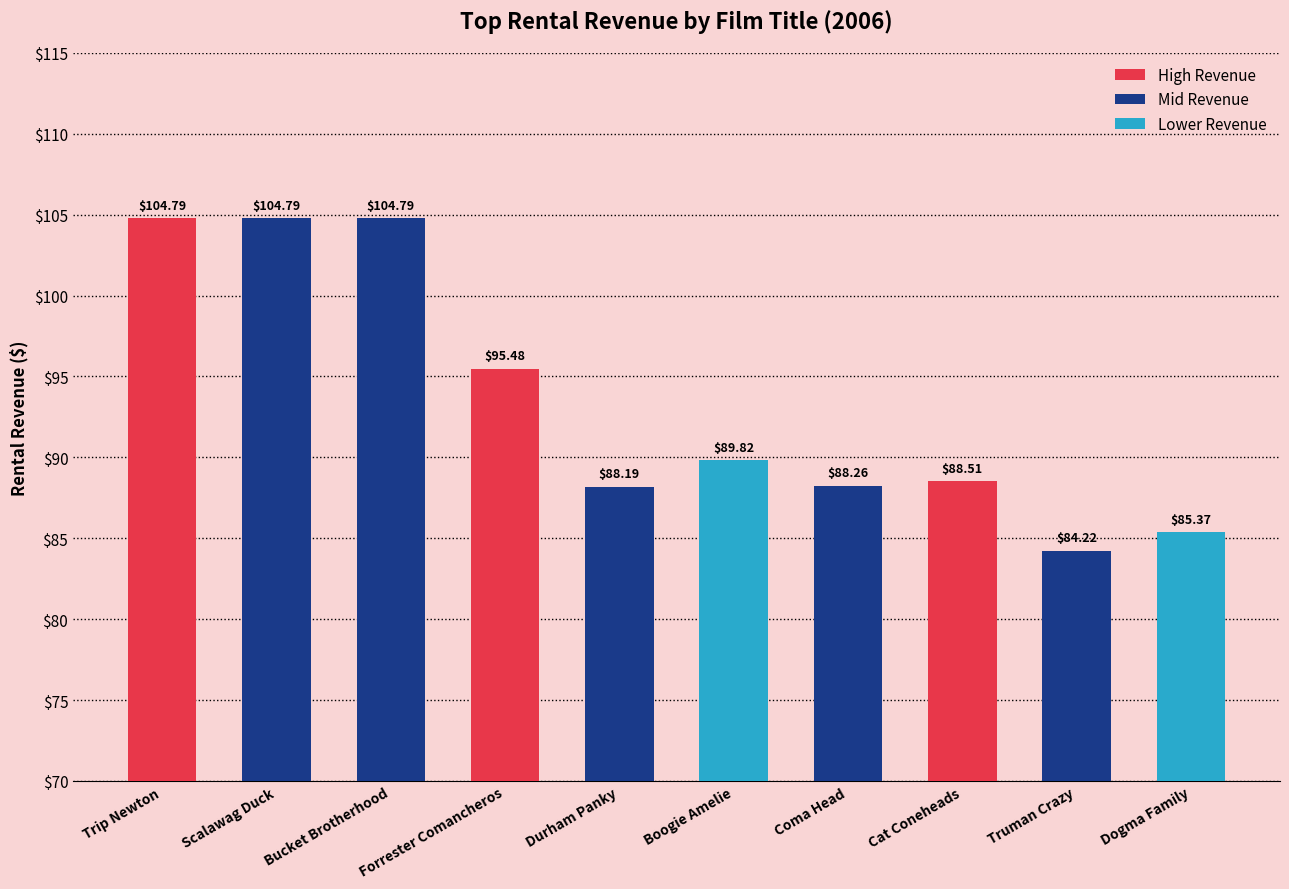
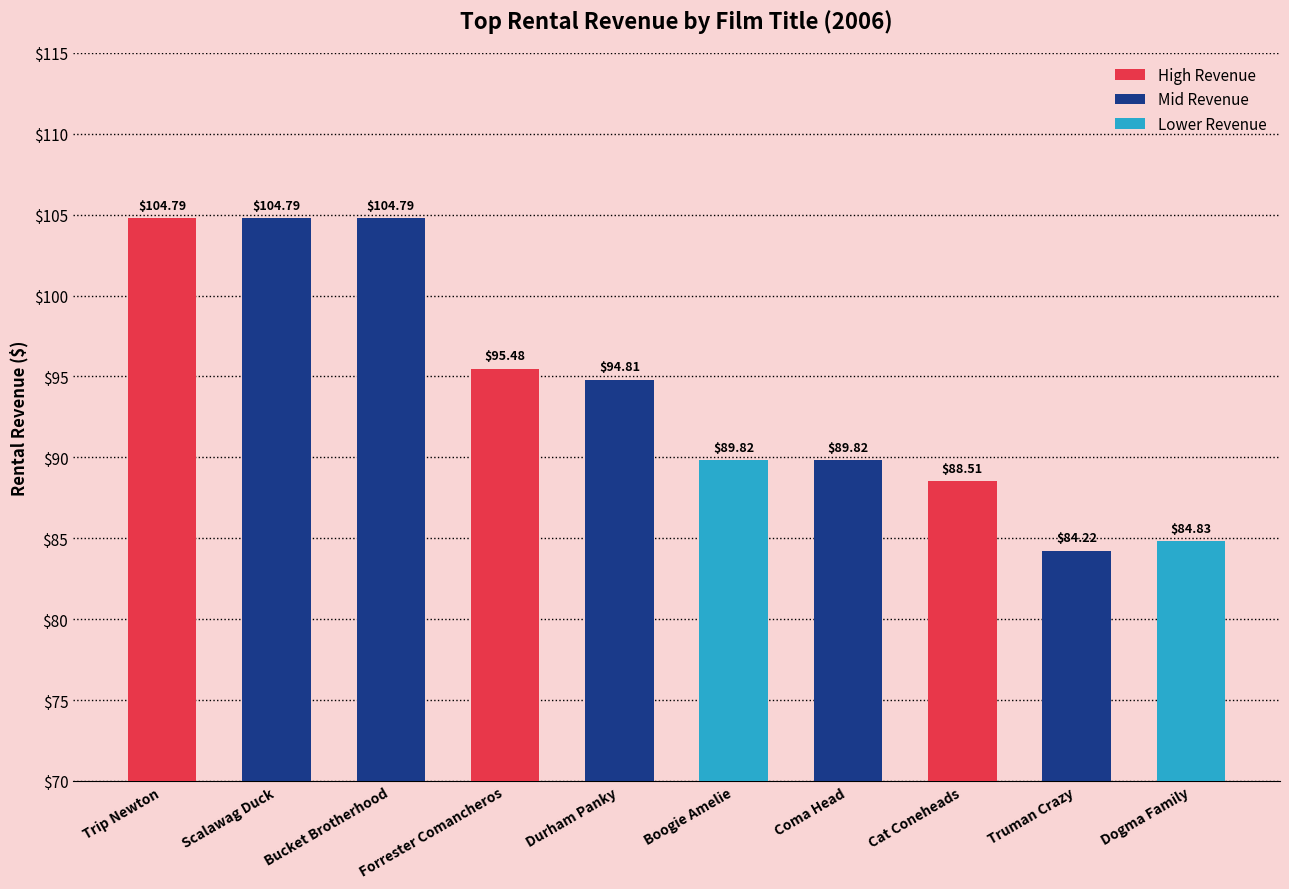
Durham Panky: $88.19 -> $94.81
Coma Head: $88.26 -> $89.82
Dogma Family: $85.37 -> $84.83
